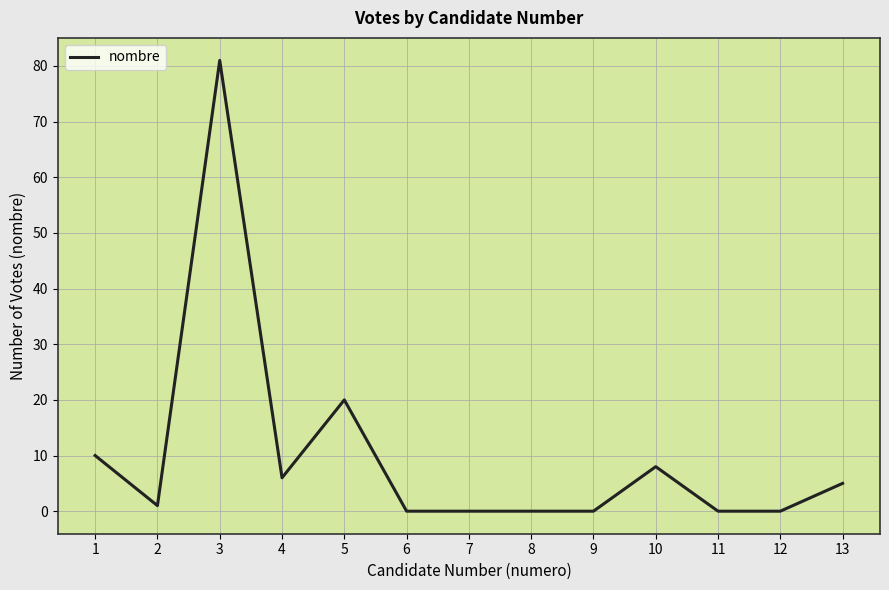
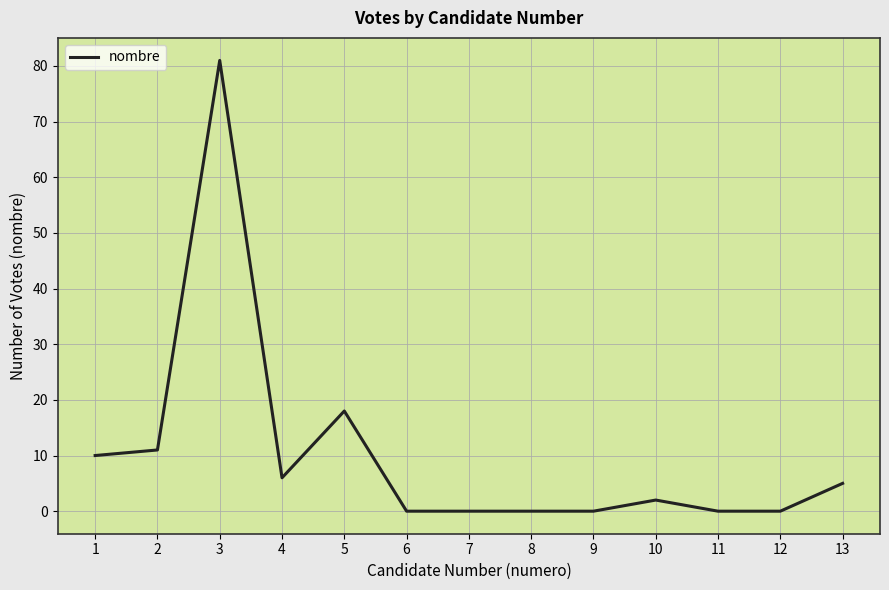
2: 1 -> 11
5: 20 -> 18
10: 8 -> 2
